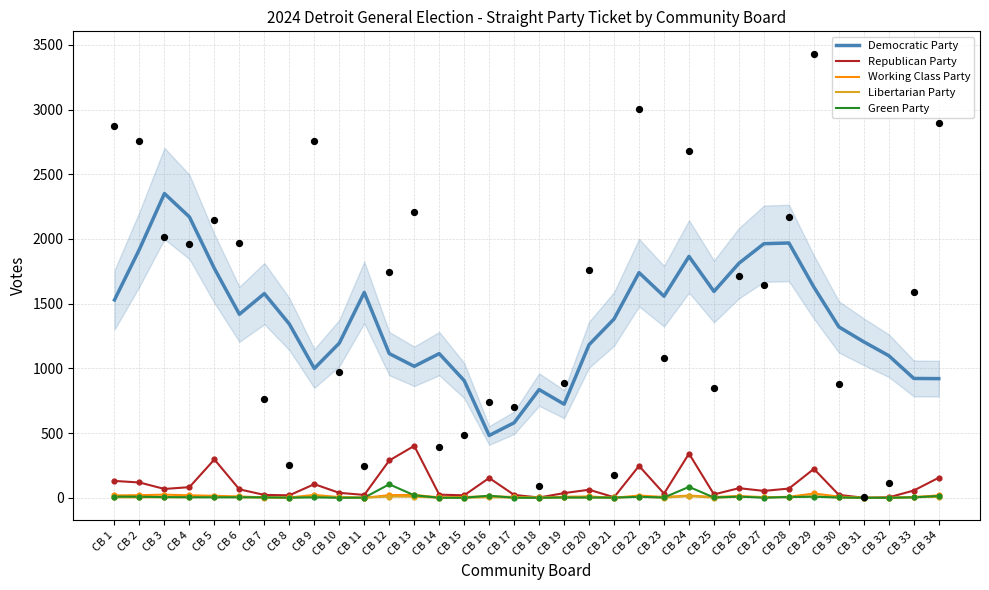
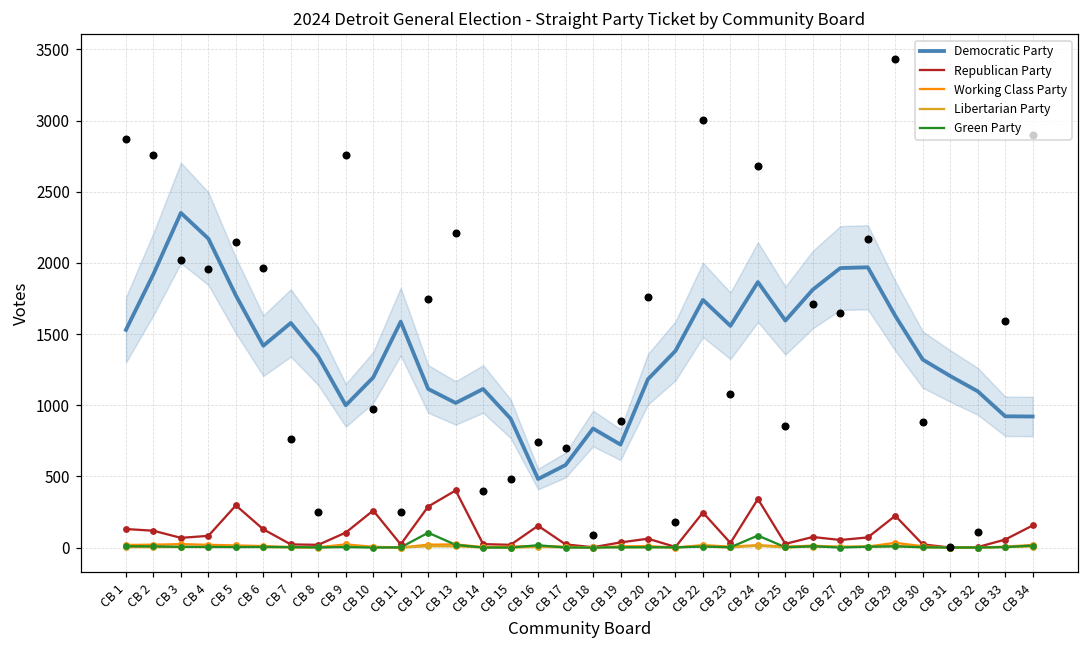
Republican Party, CB 6: 70 -> 130
Republican Party, CB 10: 40 -> 260
